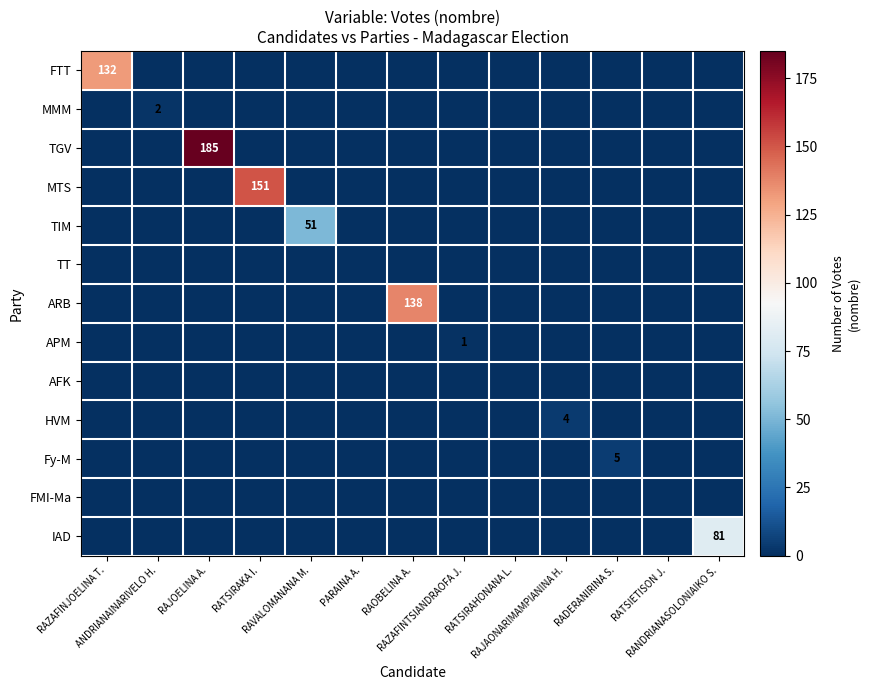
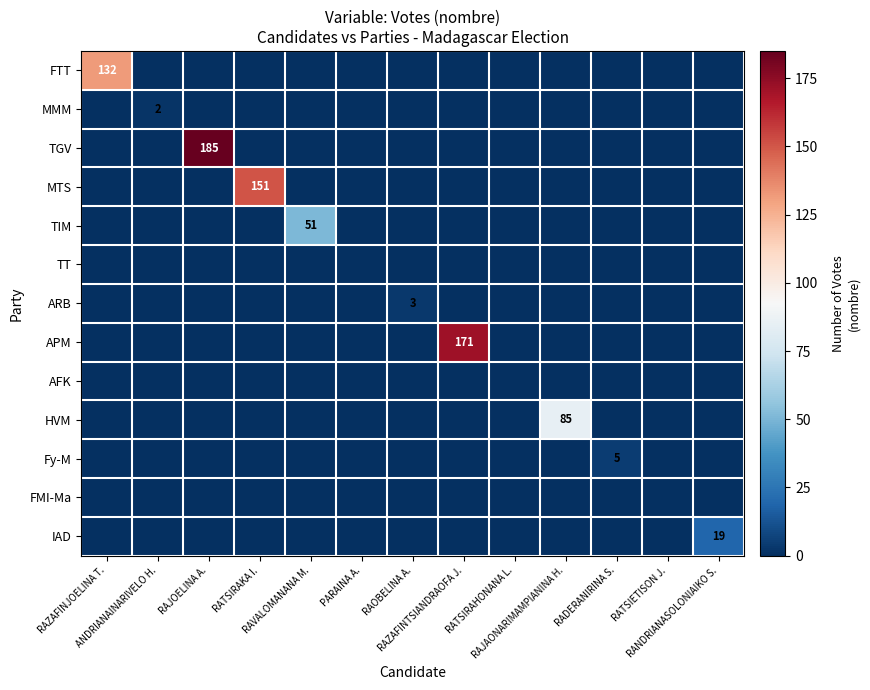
ARB, RAOBELINA A.: 138 -> 3
APM, RAZAFINTSIANDRAOFA J.: 1 -> 171
HVM, RAJAONARIMAMPIANINA H.: 4 -> 85
IAD, RANDRIANASOLONIAIKO S.: 81 -> 19
